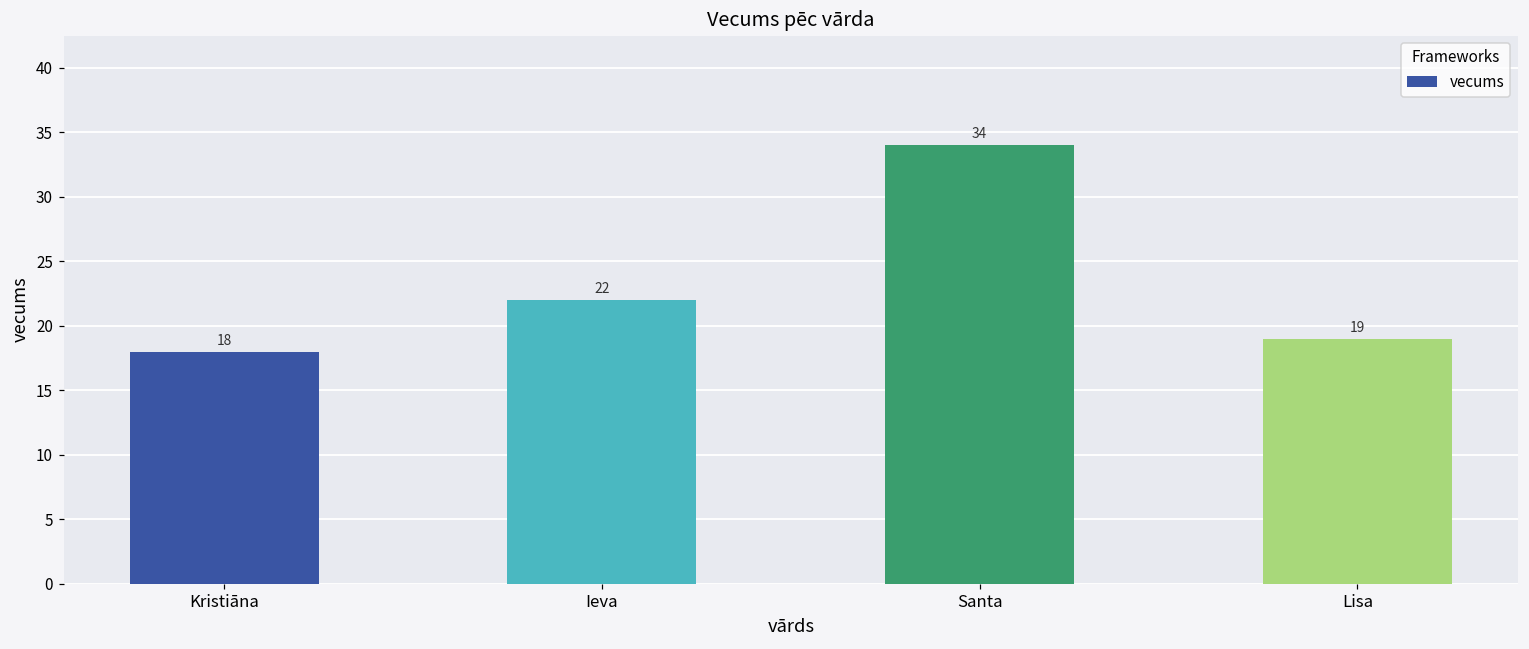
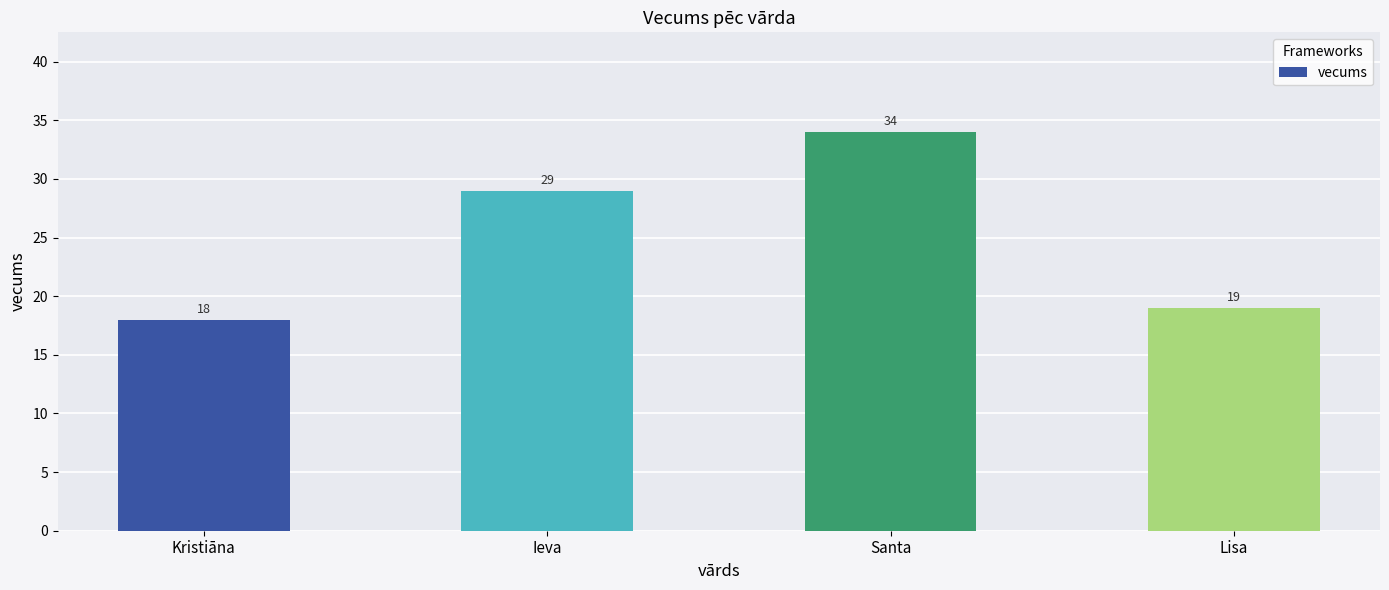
Ieva: 22 -> 29
